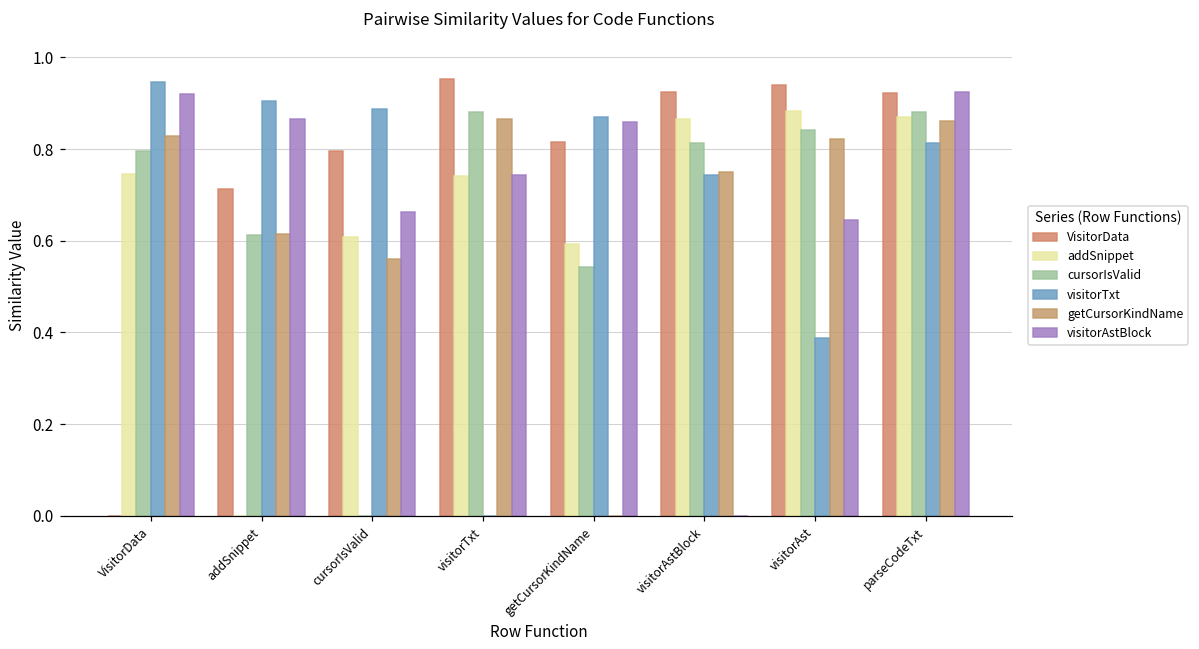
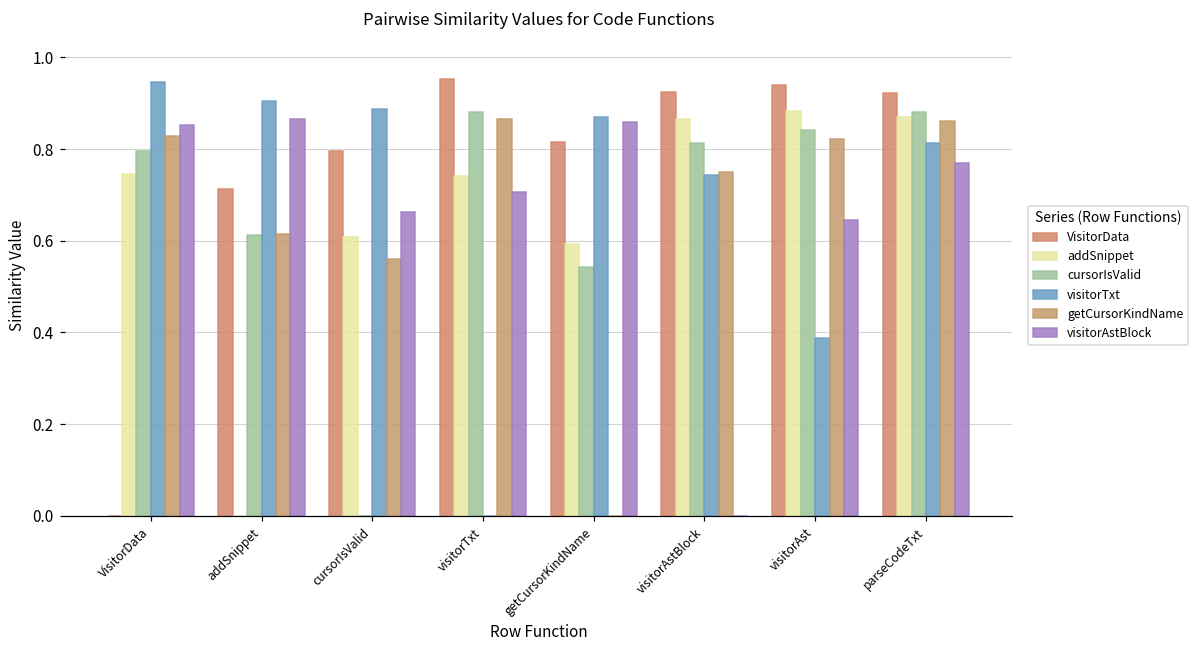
visitorAstBlock, VisitorData: 0.92 -> 0.85
visitorAstBlock, visitorTxt: 0.74 -> 0.71
visitorAstBlock, parseCodeTxt: 0.93 -> 0.77
